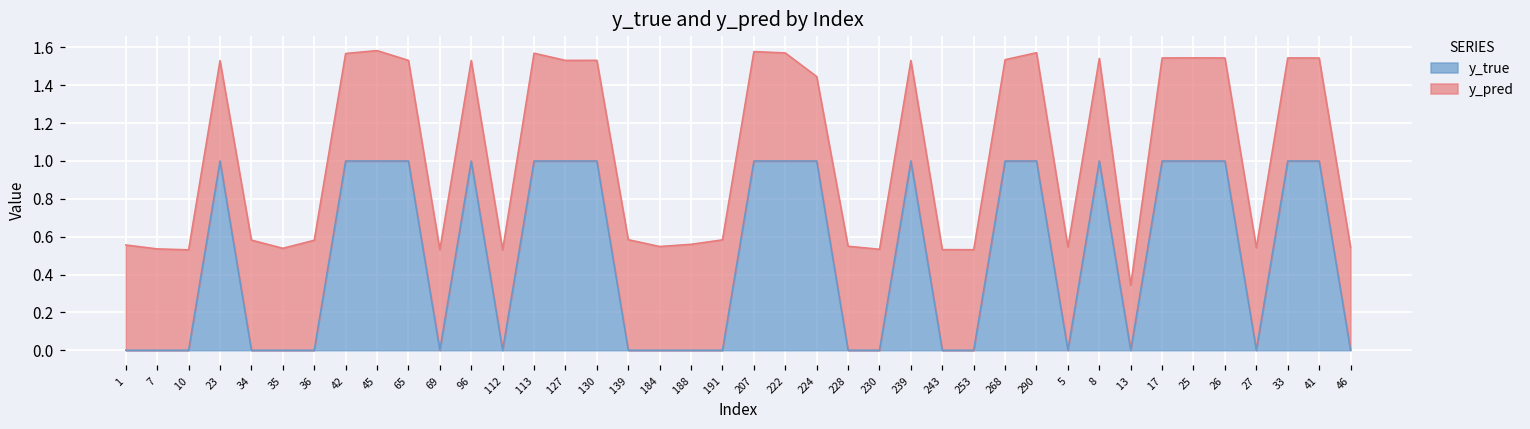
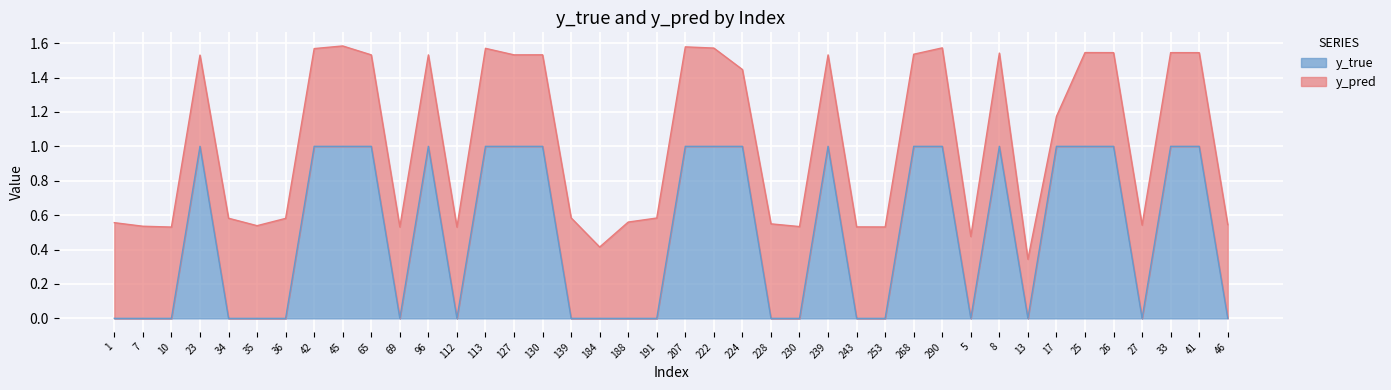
y_pred, 184: 0.55 -> 0.41
y_pred, 5: 0.54 -> 0.48
y_pred, 17: 0.54 -> 0.17
